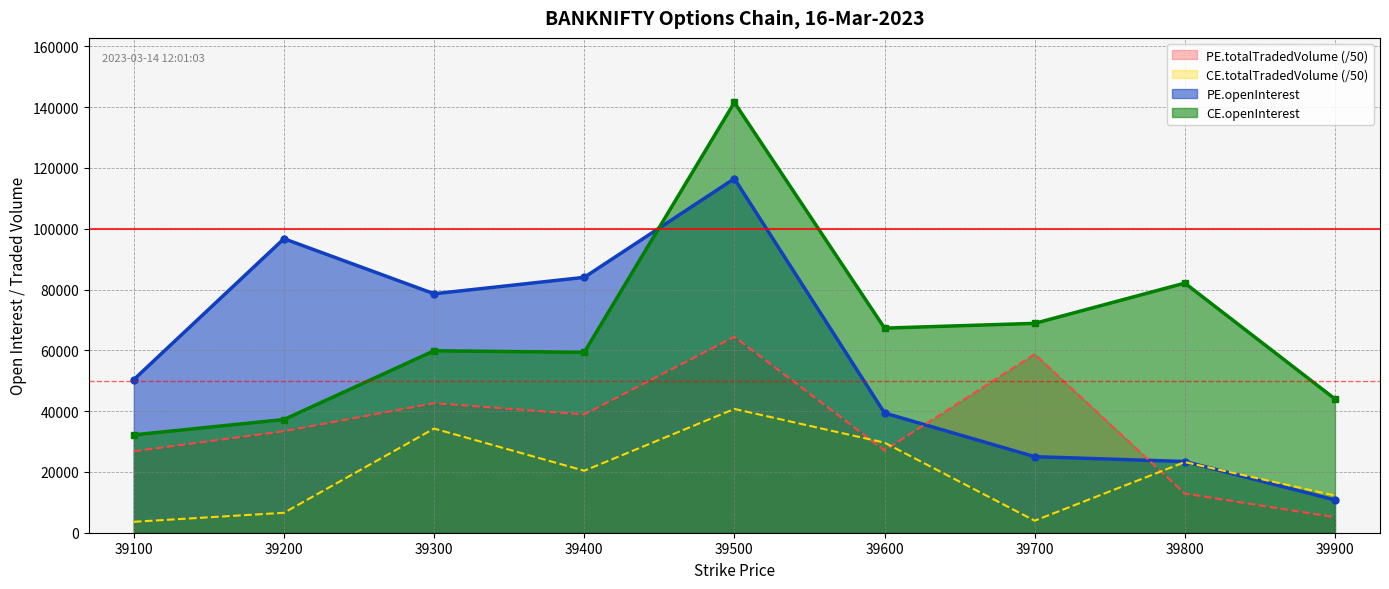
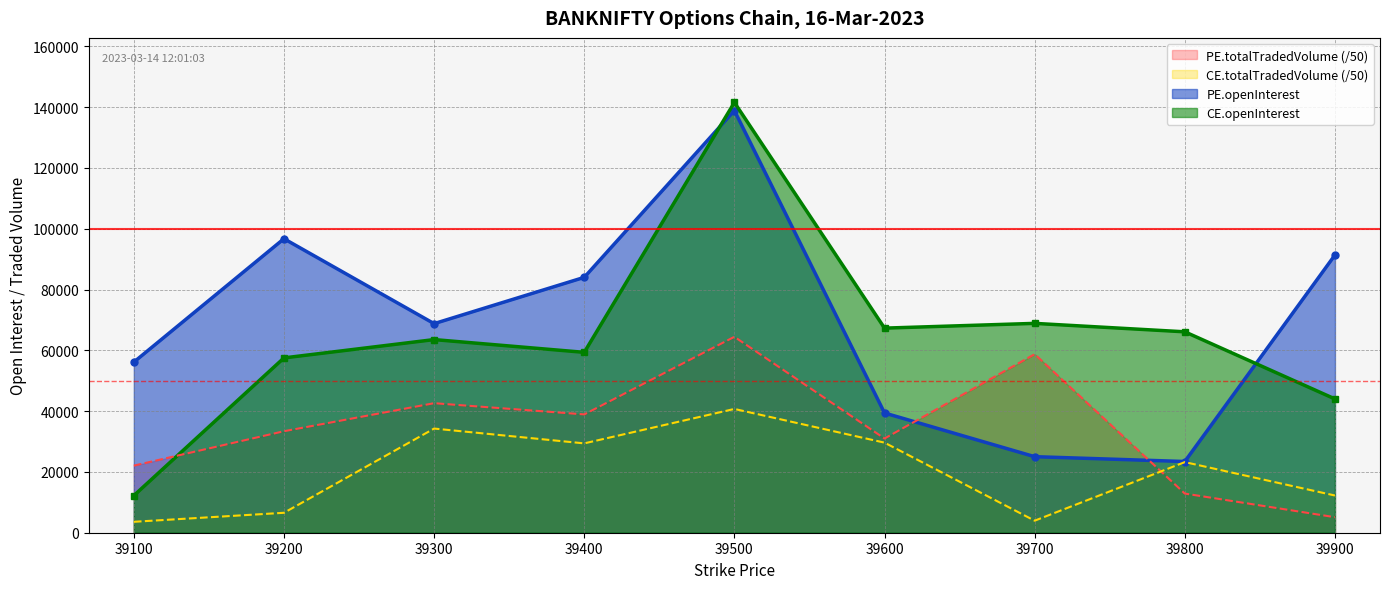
PE.totalTradedVolume (/50), 39100: 27000 -> 22000
PE.openInterest, 39100: 50000 -> 56000
CE.openInterest, 39100: 32000 -> 12000
CE.openInterest, 39200: 37000 -> 58000
PE.openInterest, 39300: 79000 -> 69000
CE.openInterest, 39300: 60000 -> 64000
CE.totalTradedVolume (/50), 39400: 20000 -> 29000
PE.openInterest, 39500: 116000 -> 139000
PE.totalTradedVolume (/50), 39600: 27000 -> 31000
CE.openInterest, 39800: 82000 -> 66000
PE.openInterest, 39900: 11000 -> 91000
